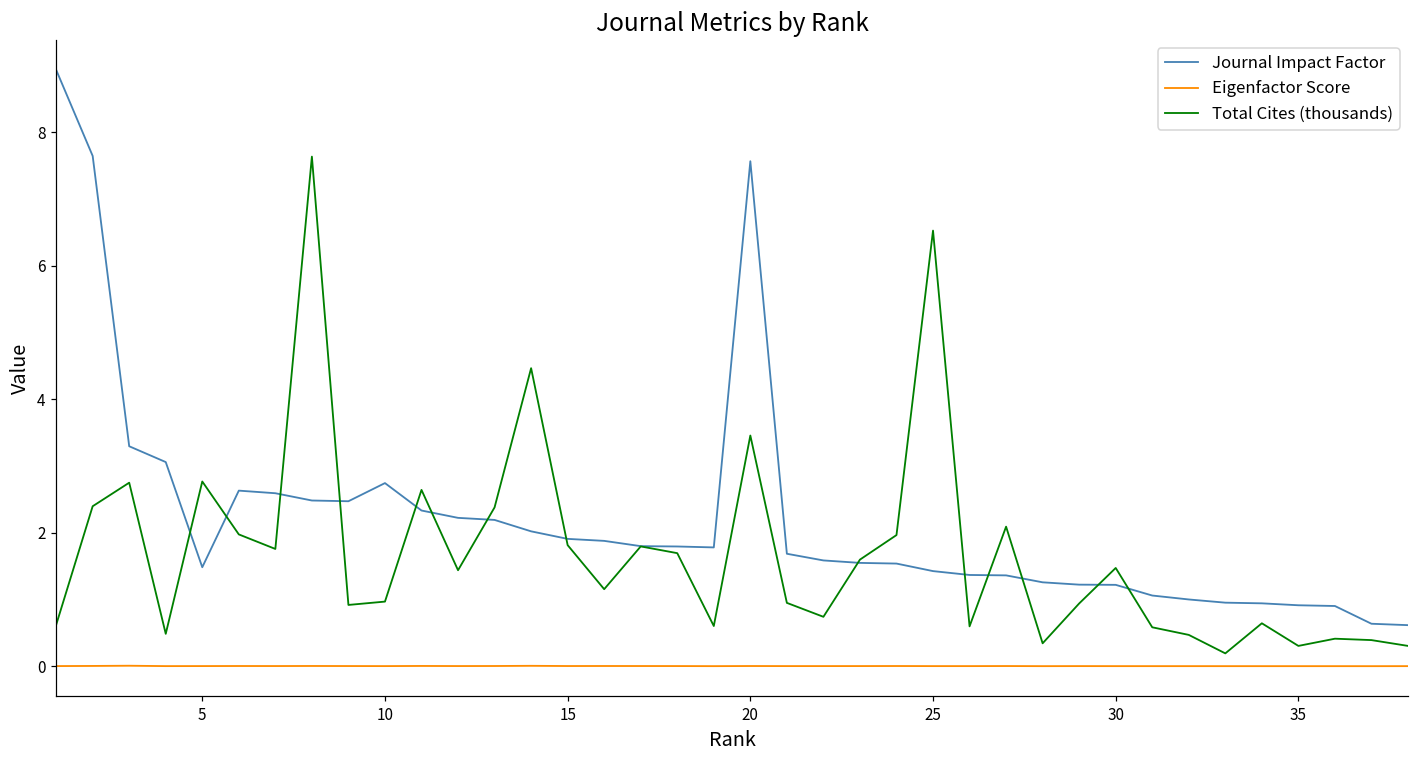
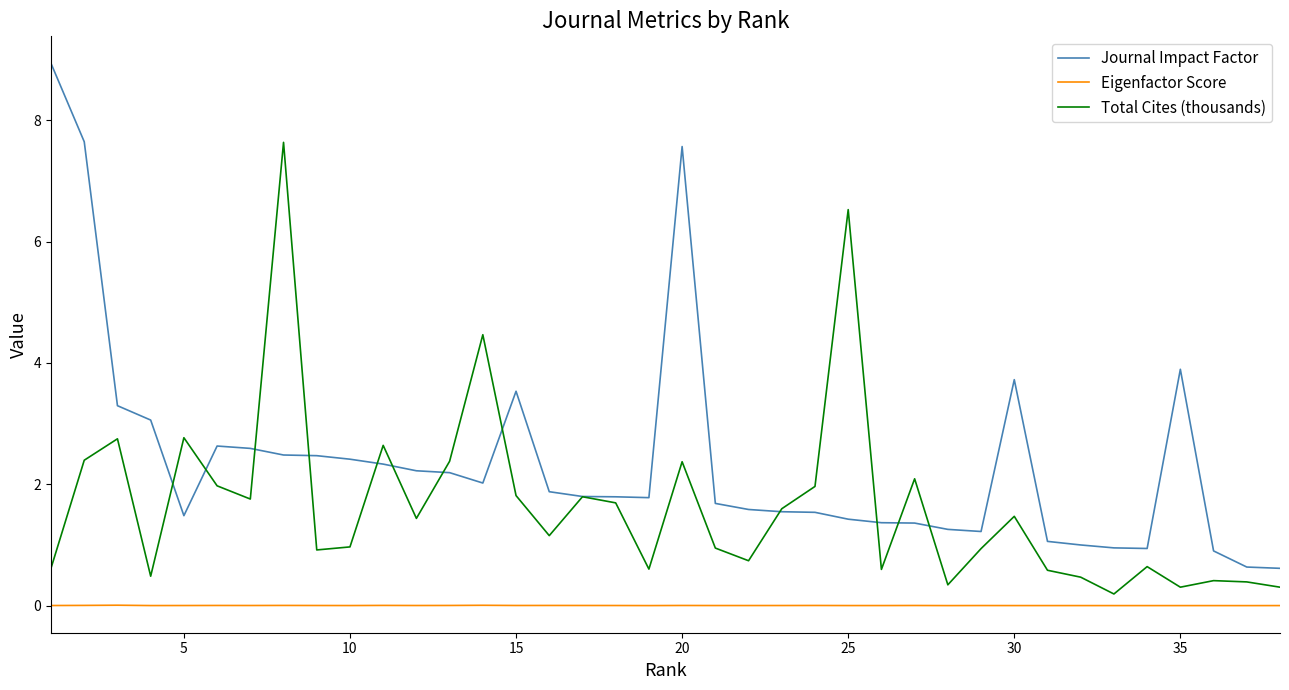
Journal Impact Factor, 10: 2.7 -> 2.4
Journal Impact Factor, 15: 1.9 -> 3.5
Total Cites (thousands), 20: 3.5 -> 2.4
Journal Impact Factor, 30: 1.2 -> 3.7
Journal Impact Factor, 35: 0.9 -> 3.9
